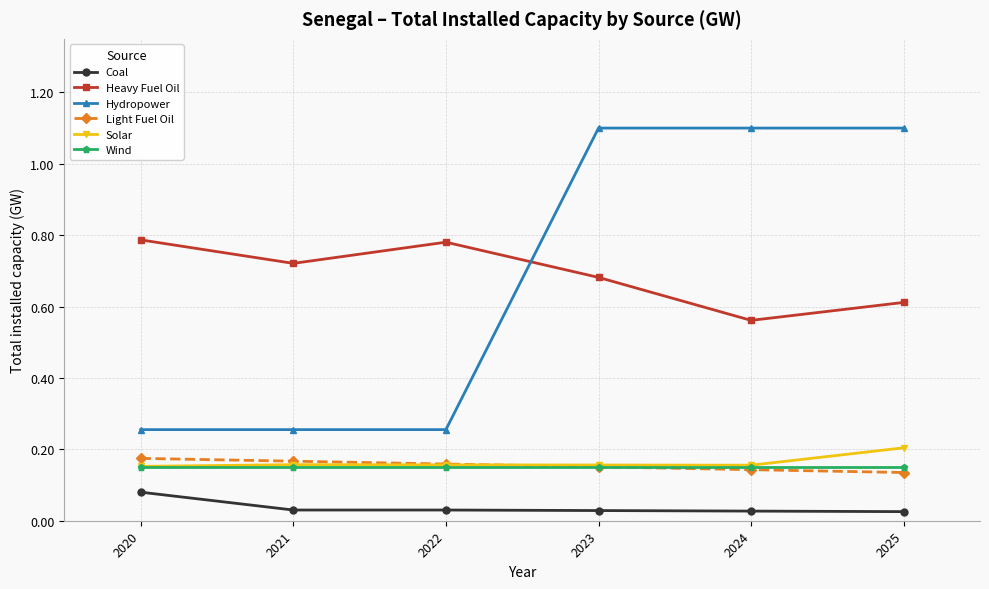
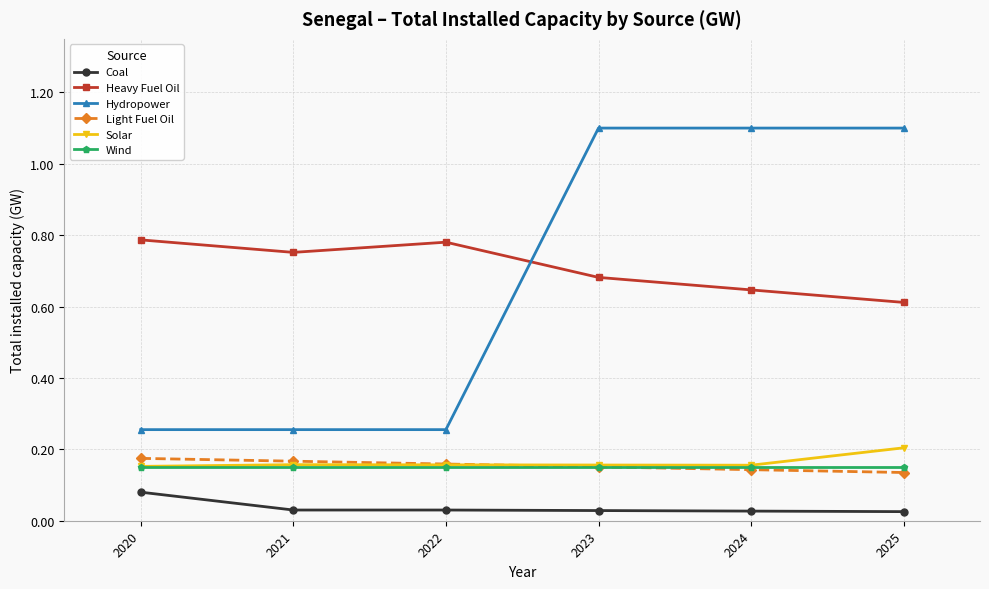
Heavy Fuel Oil, 2021: 0.72 -> 0.75
Heavy Fuel Oil, 2024: 0.56 -> 0.65
